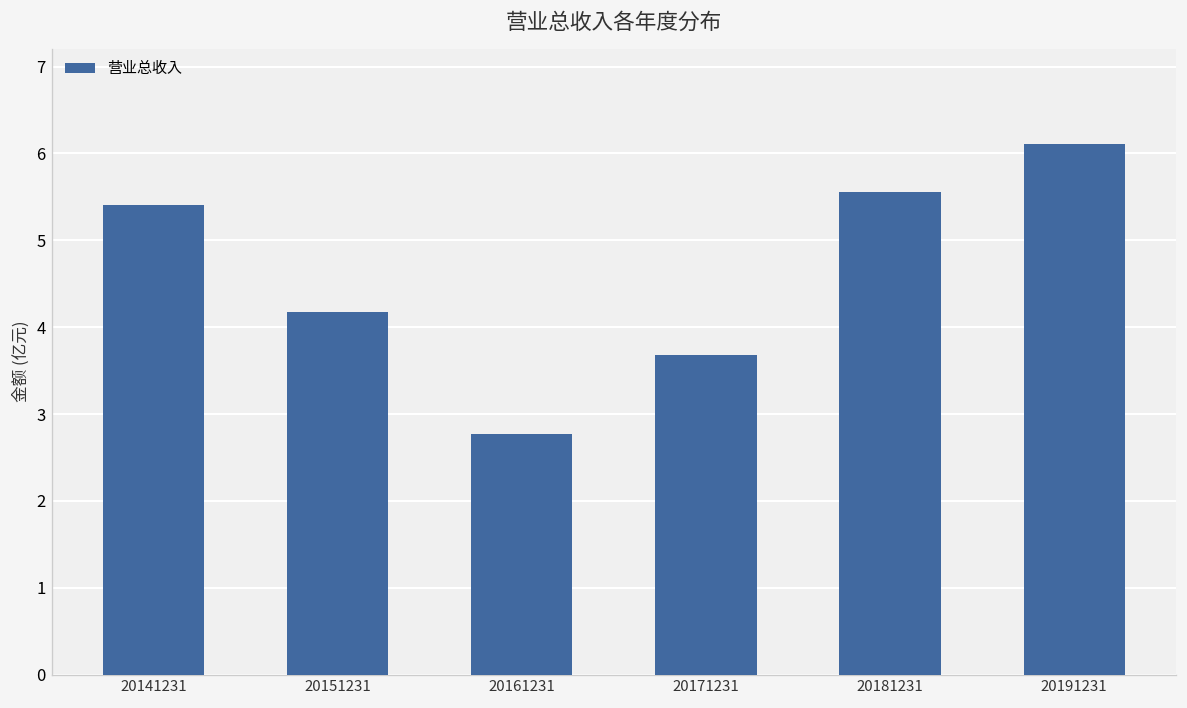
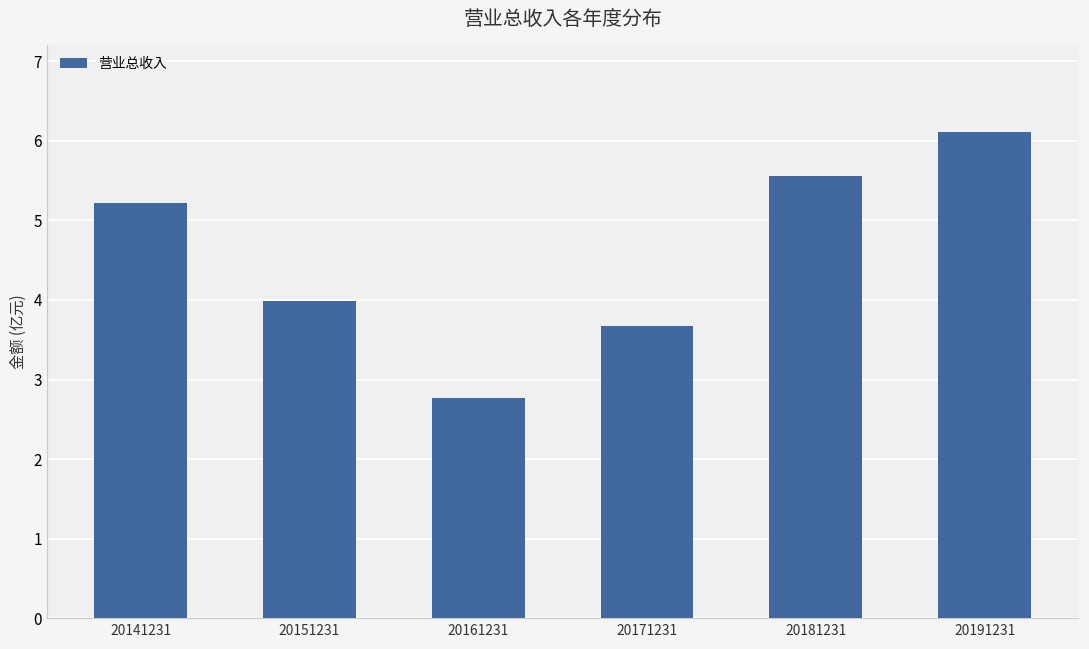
20141231: 5.4 -> 5.2
20151231: 4.2 -> 4.0
